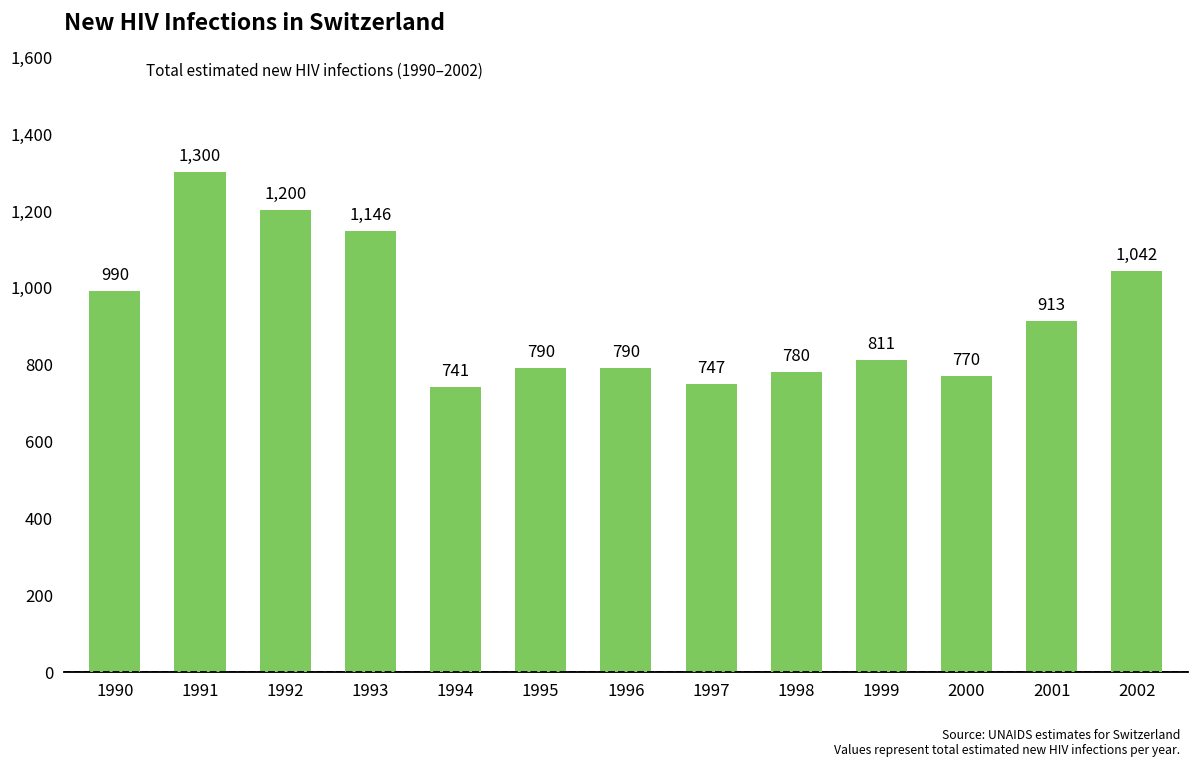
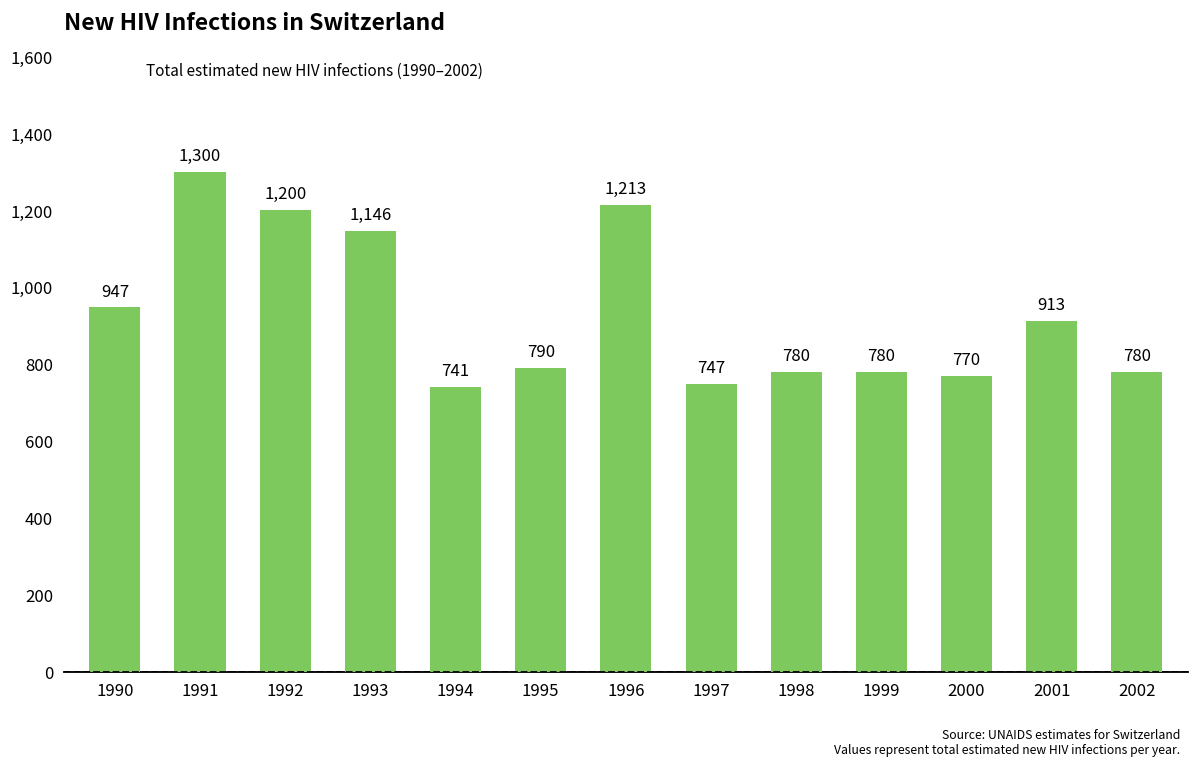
1990: 990 -> 947
1996: 790 -> 1,213
1999: 811 -> 780
2002: 1,042 -> 780
